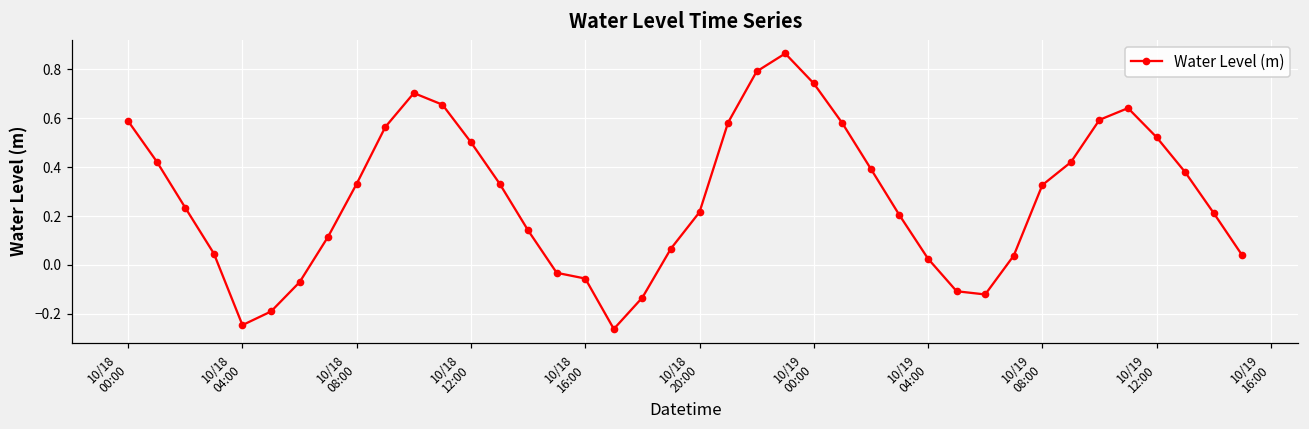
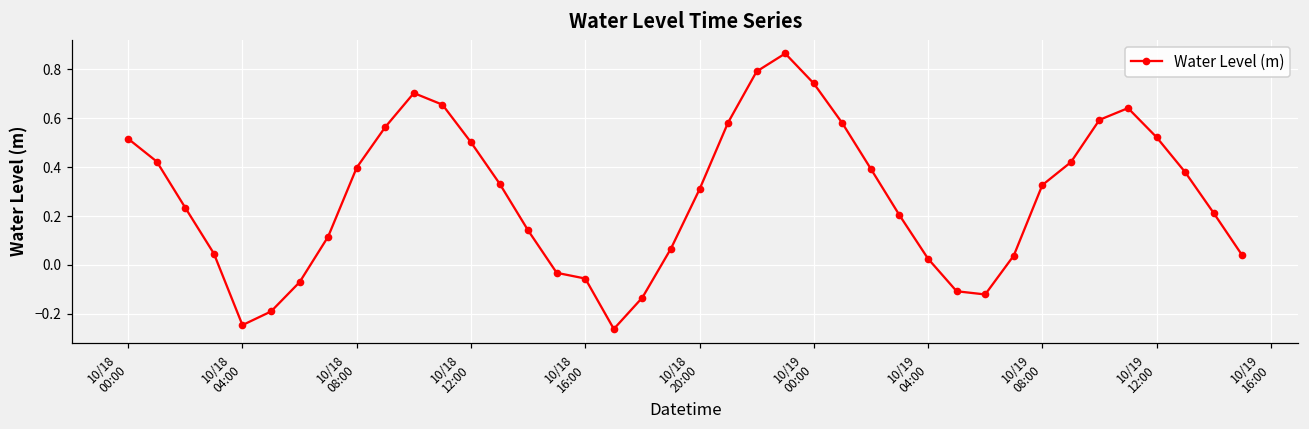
10/18 00:00: 0.59 -> 0.52
10/18 08:00: 0.33 -> 0.40
10/18 20:00: 0.22 -> 0.31
